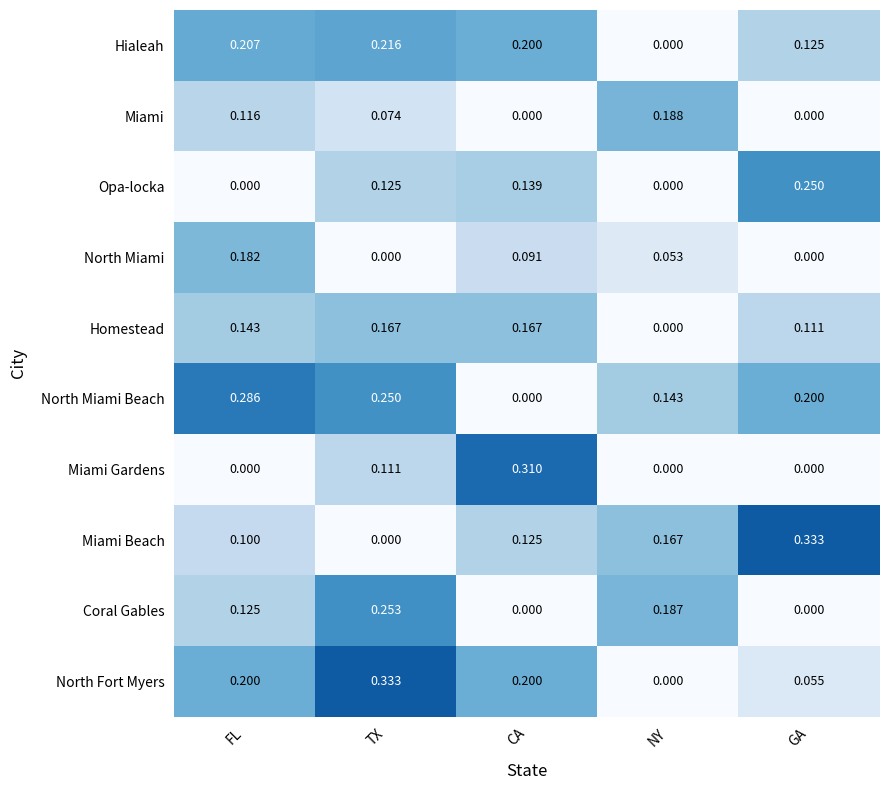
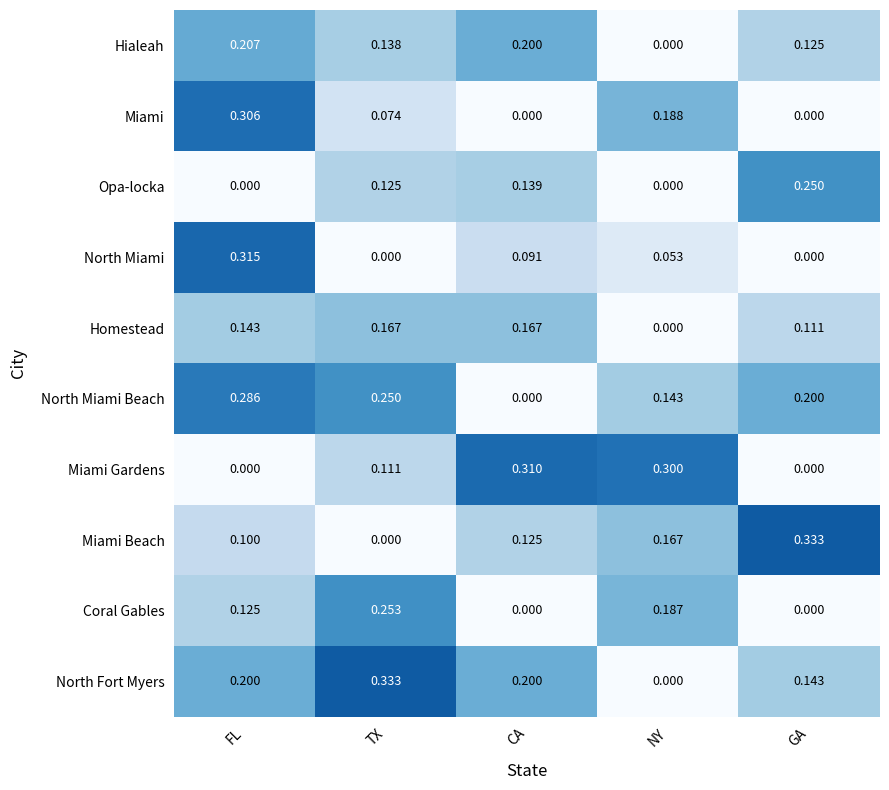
Hialeah, TX: 0.216 -> 0.138
Miami, FL: 0.116 -> 0.306
North Miami, FL: 0.182 -> 0.315
Miami Gardens, NY: 0.000 -> 0.300
North Fort Myers, GA: 0.055 -> 0.143
